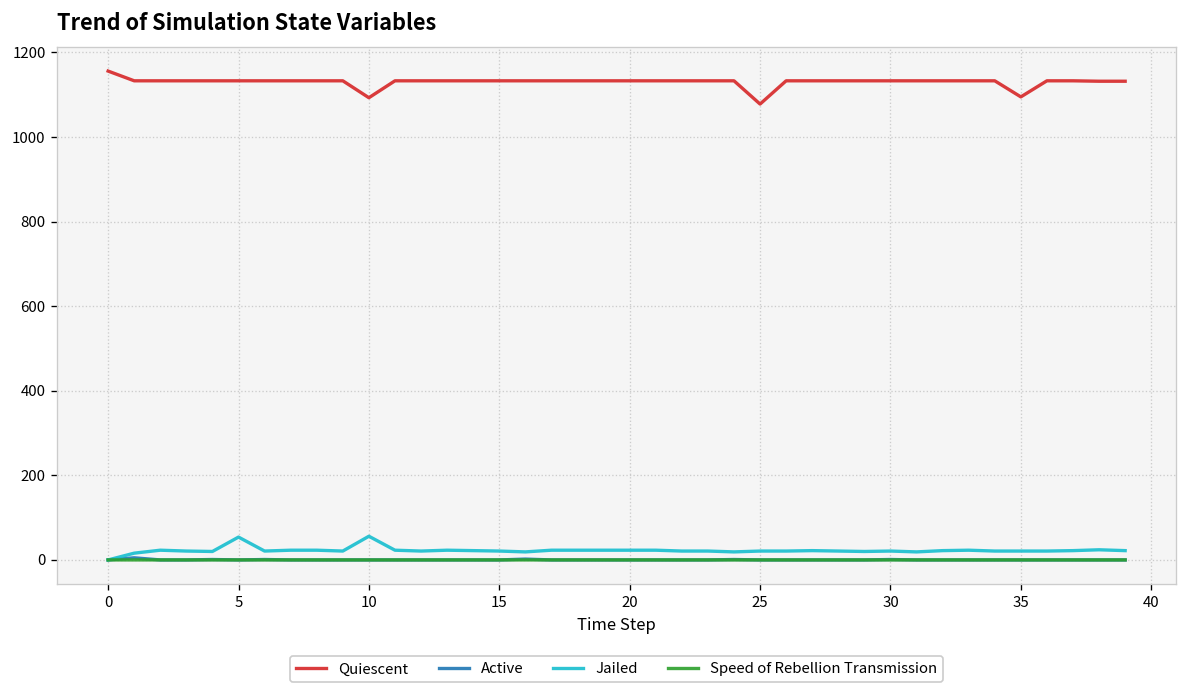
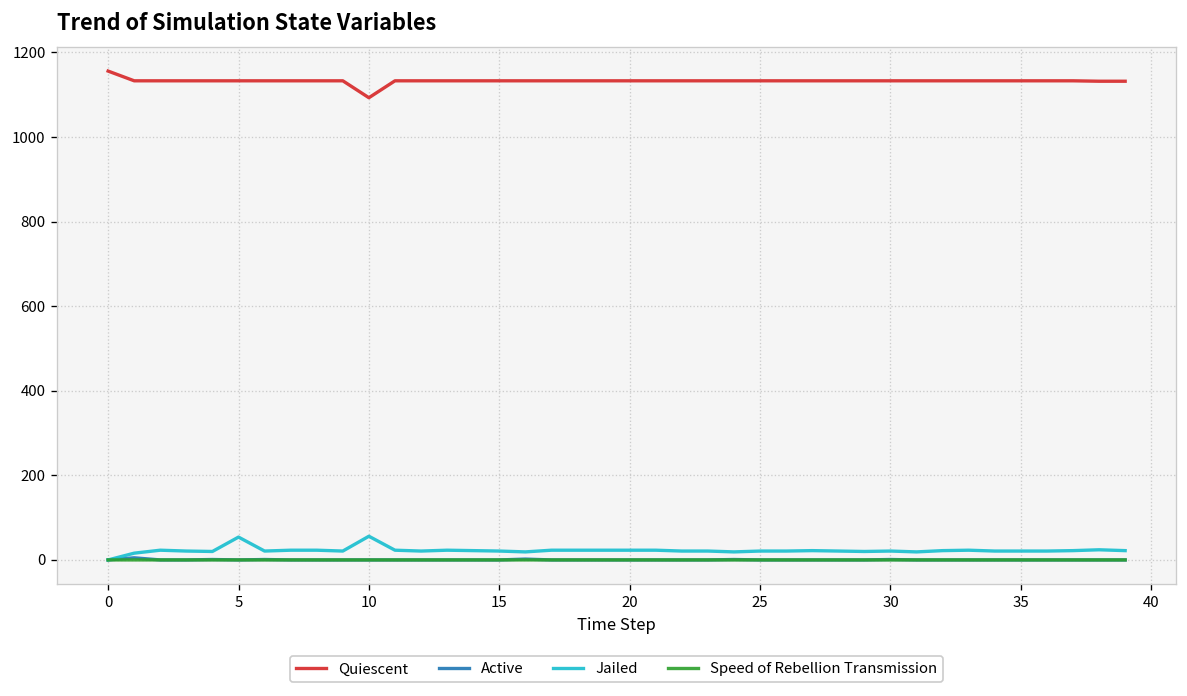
Quiescent, 25: 1080 -> 1130
Quiescent, 35: 1100 -> 1130
